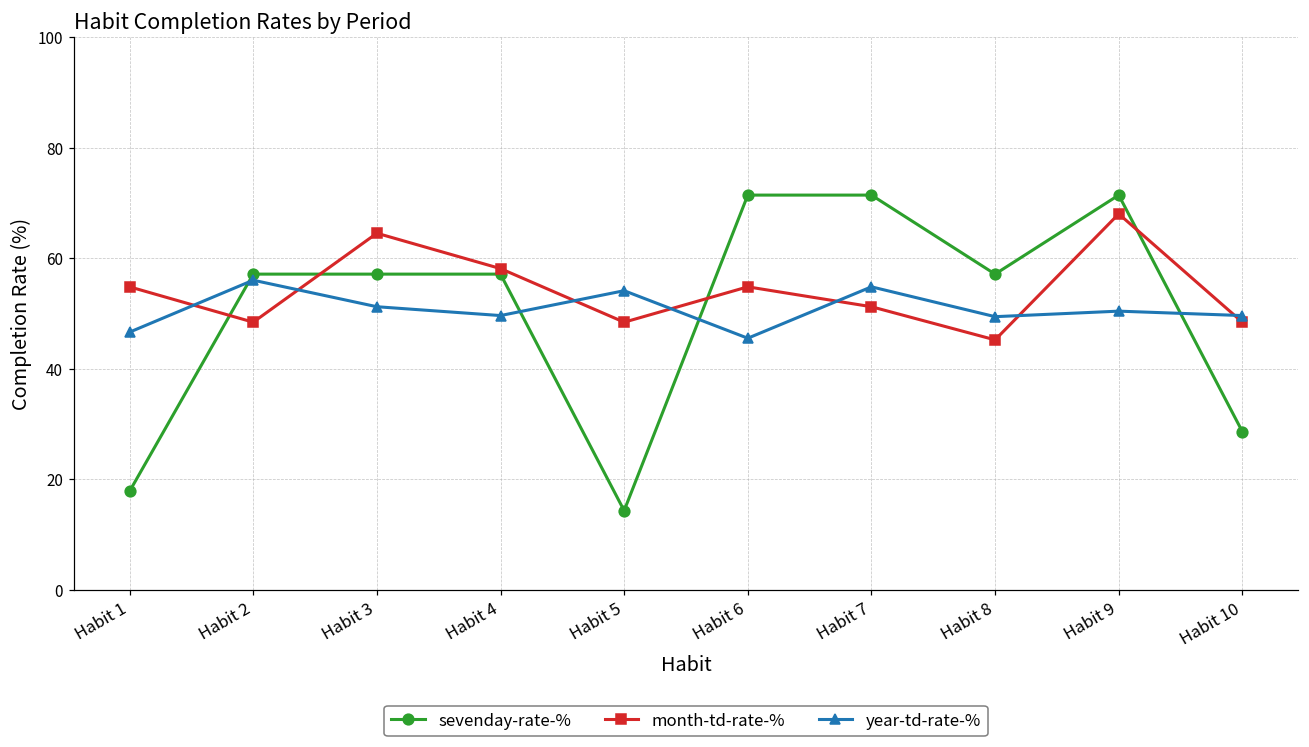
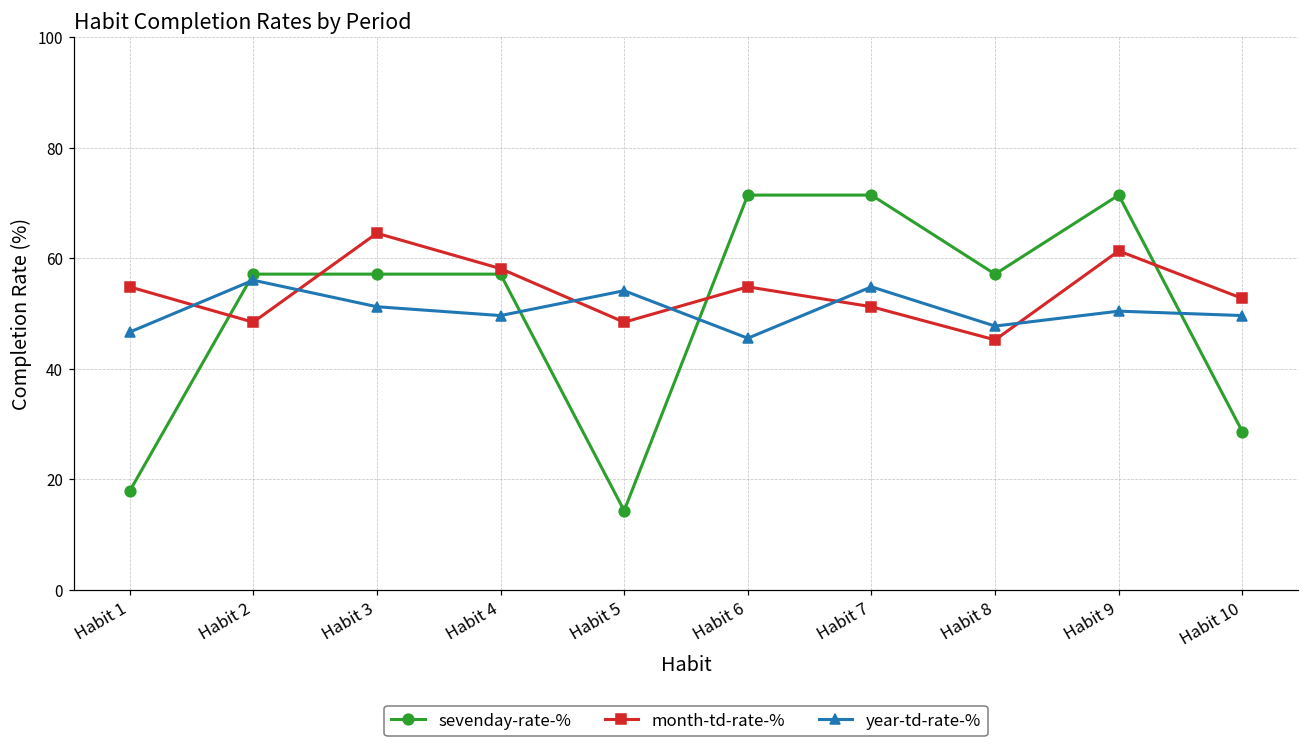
year-td-rate-%, Habit 8: 49 -> 48
month-td-rate-%, Habit 9: 68 -> 61
month-td-rate-%, Habit 10: 48 -> 53
